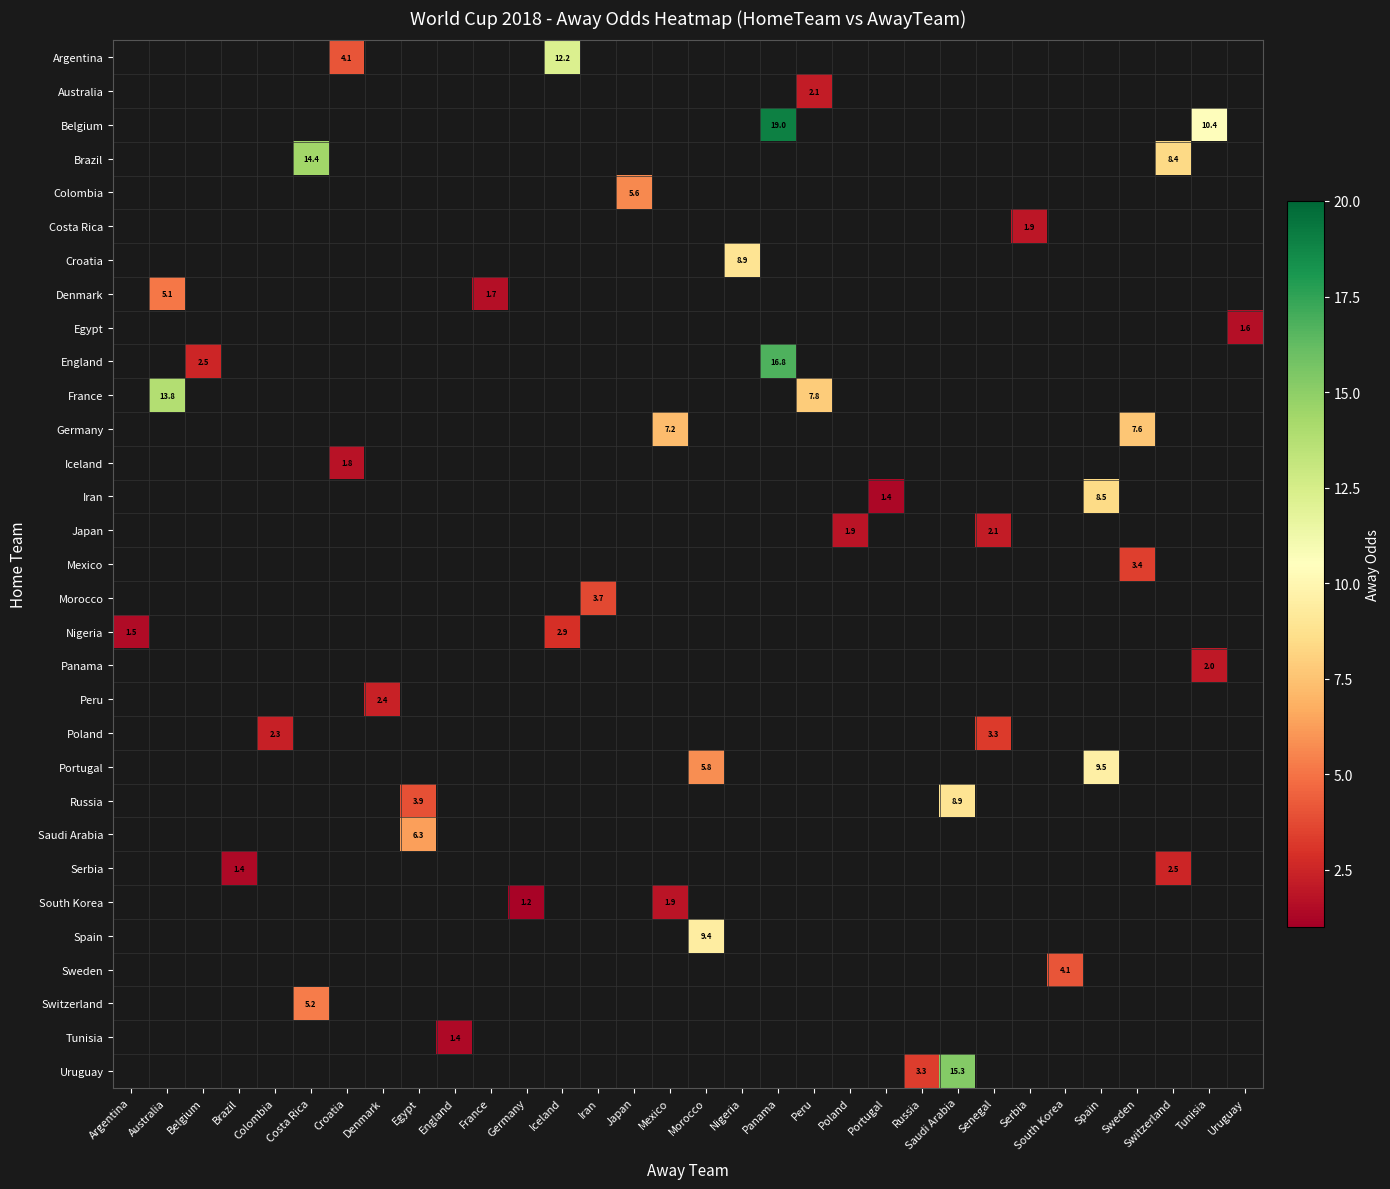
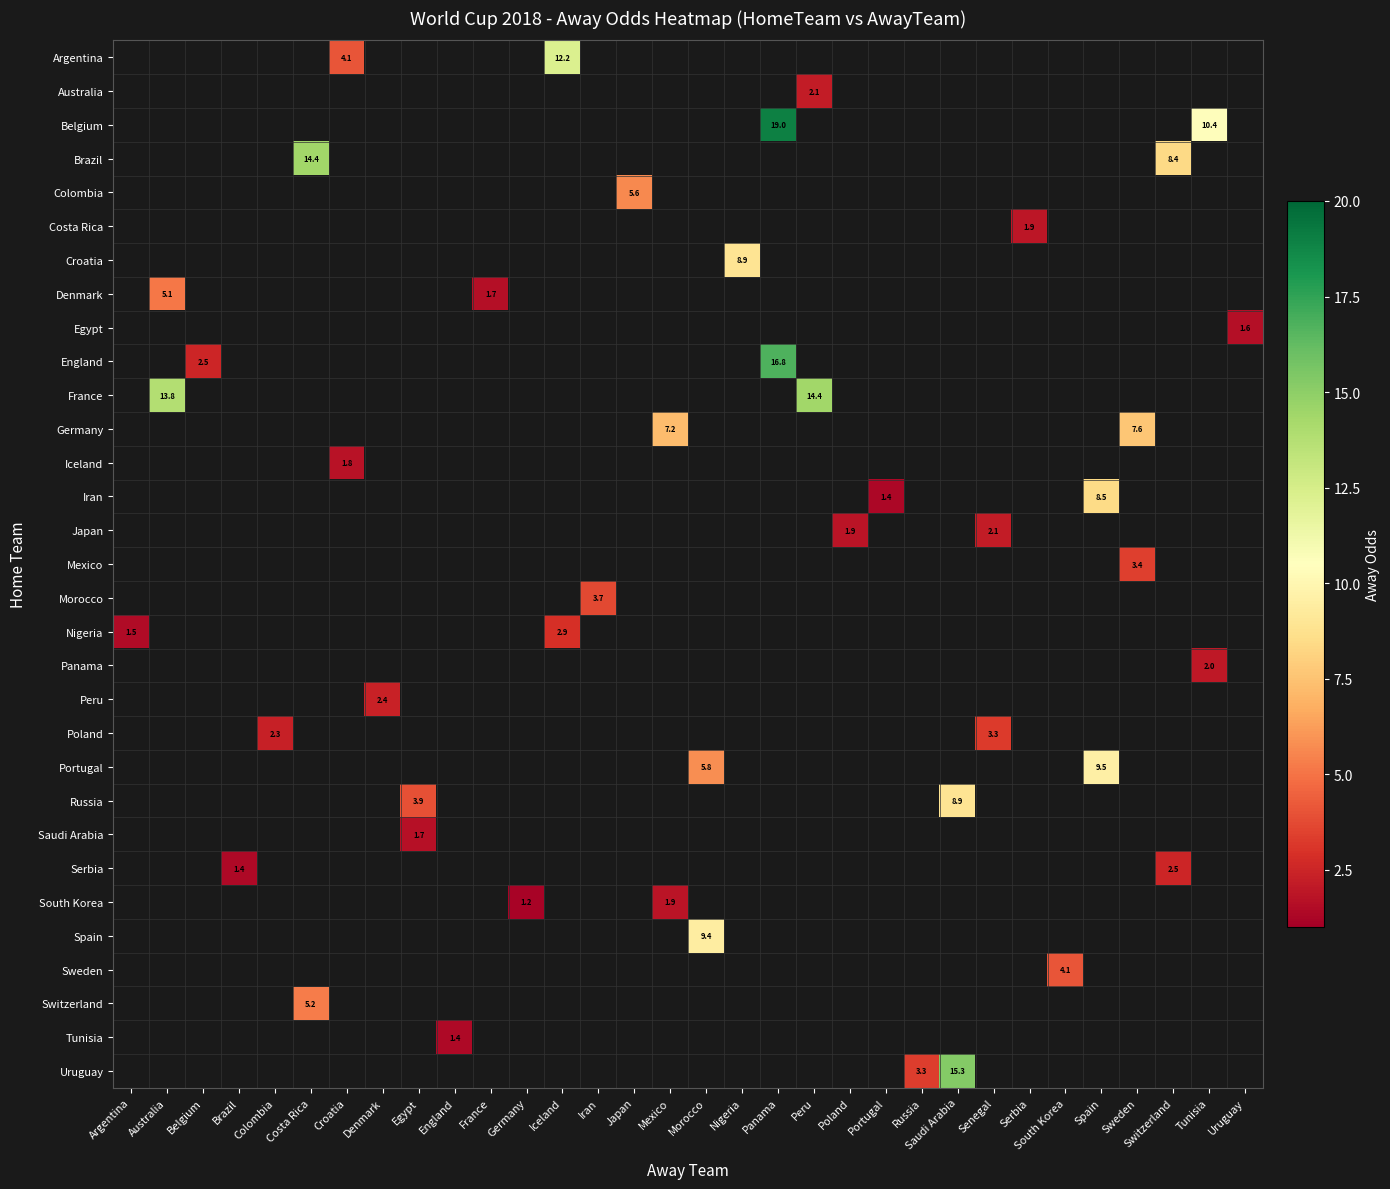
France, Peru: 7.8 -> 14.4
Saudi Arabia, Egypt: 6.3 -> 1.7
